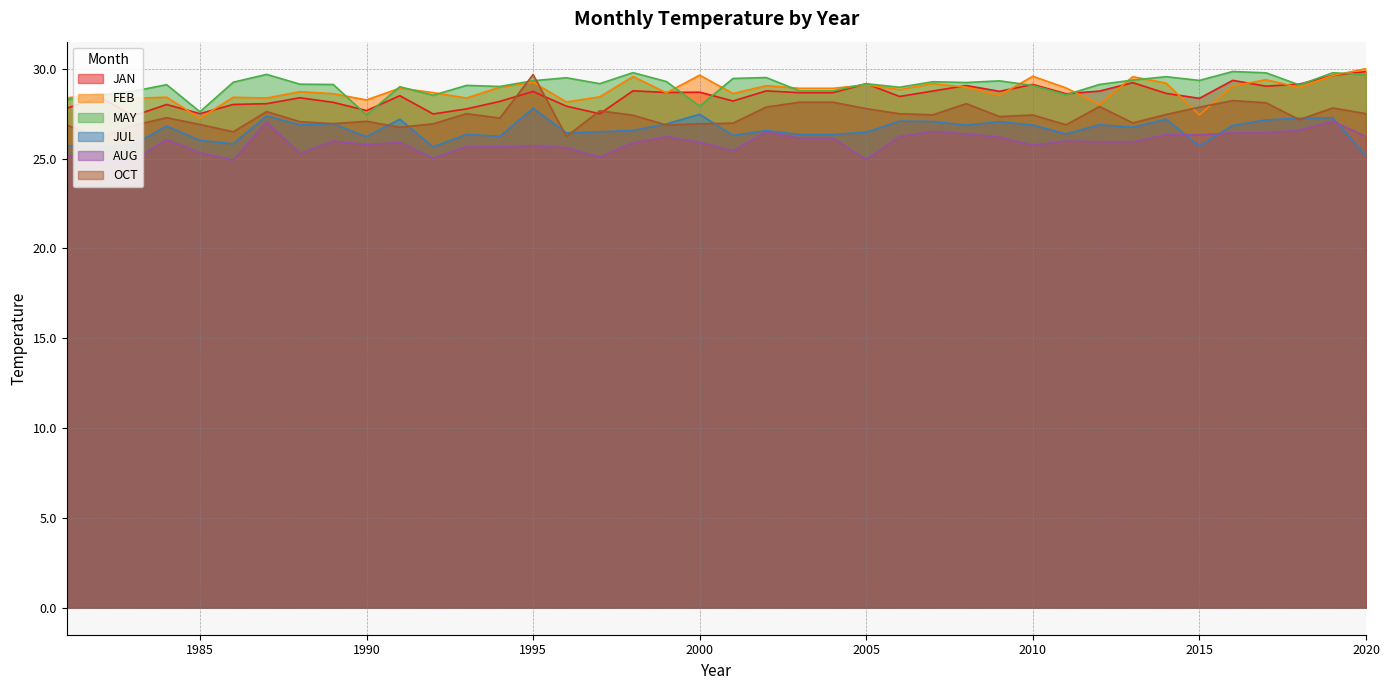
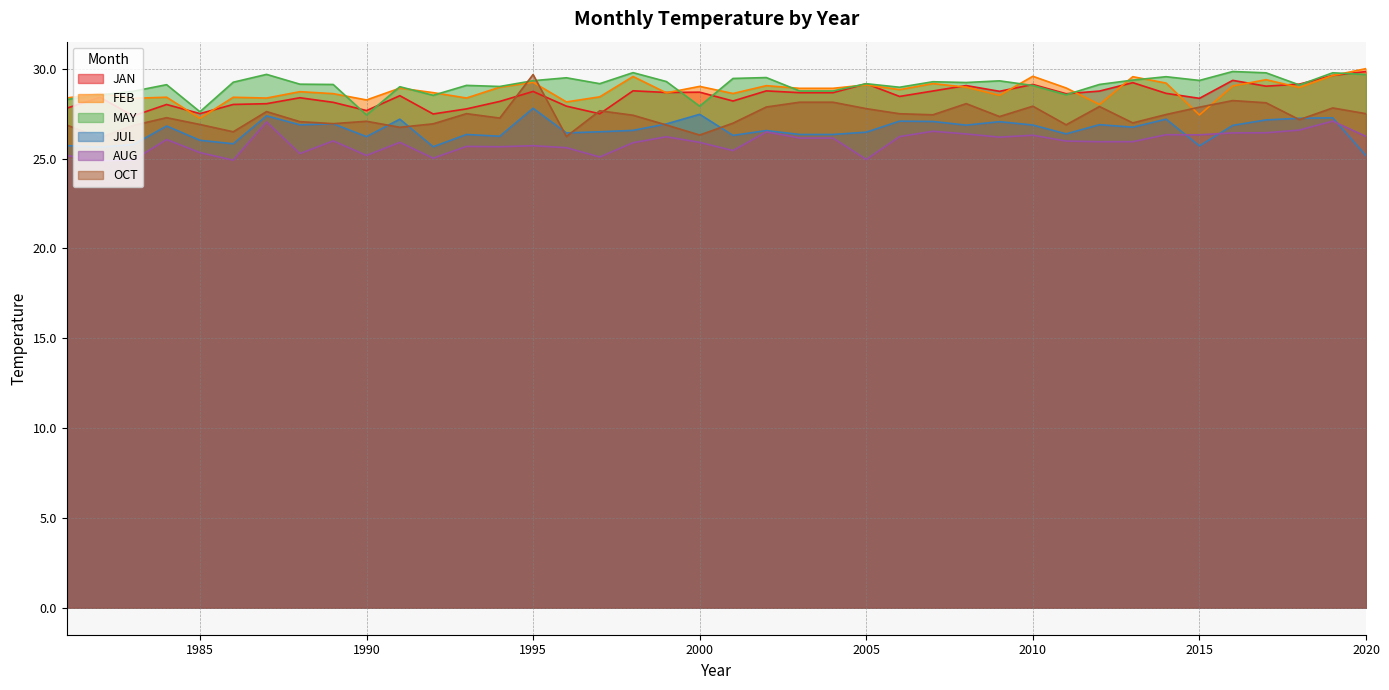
AUG, 1990: 25.8 -> 25.2
FEB, 2000: 29.6 -> 29.0
OCT, 2000: 26.9 -> 26.3
AUG, 2010: 25.7 -> 26.3
OCT, 2010: 27.4 -> 27.9
